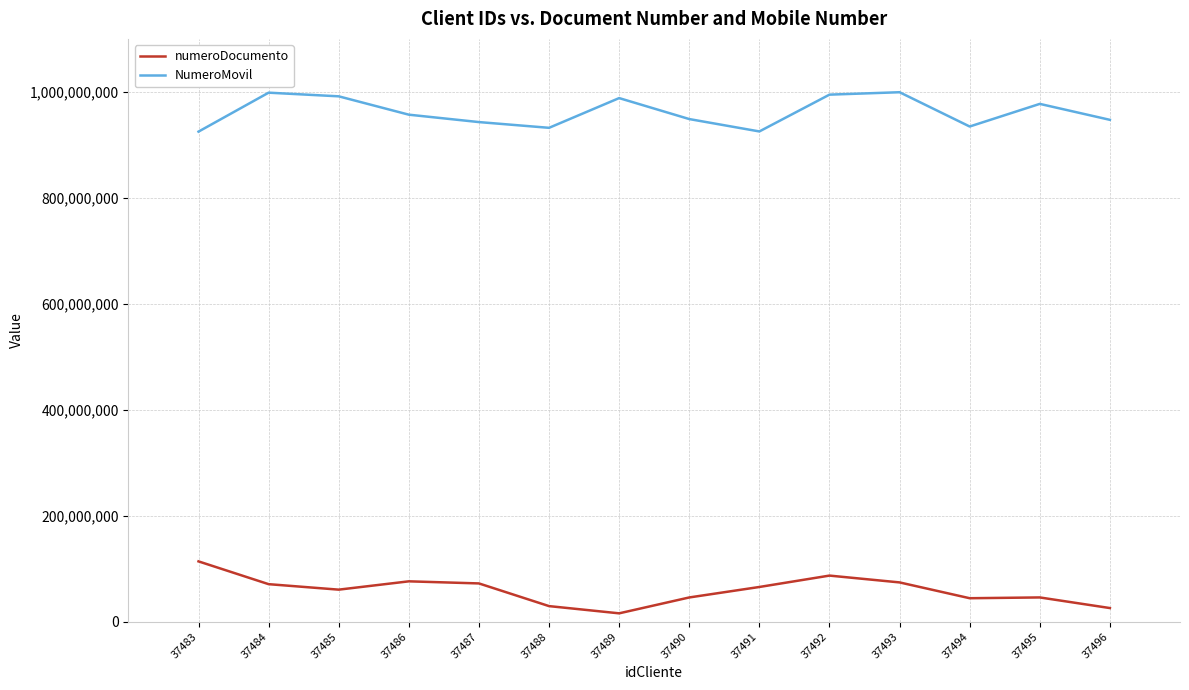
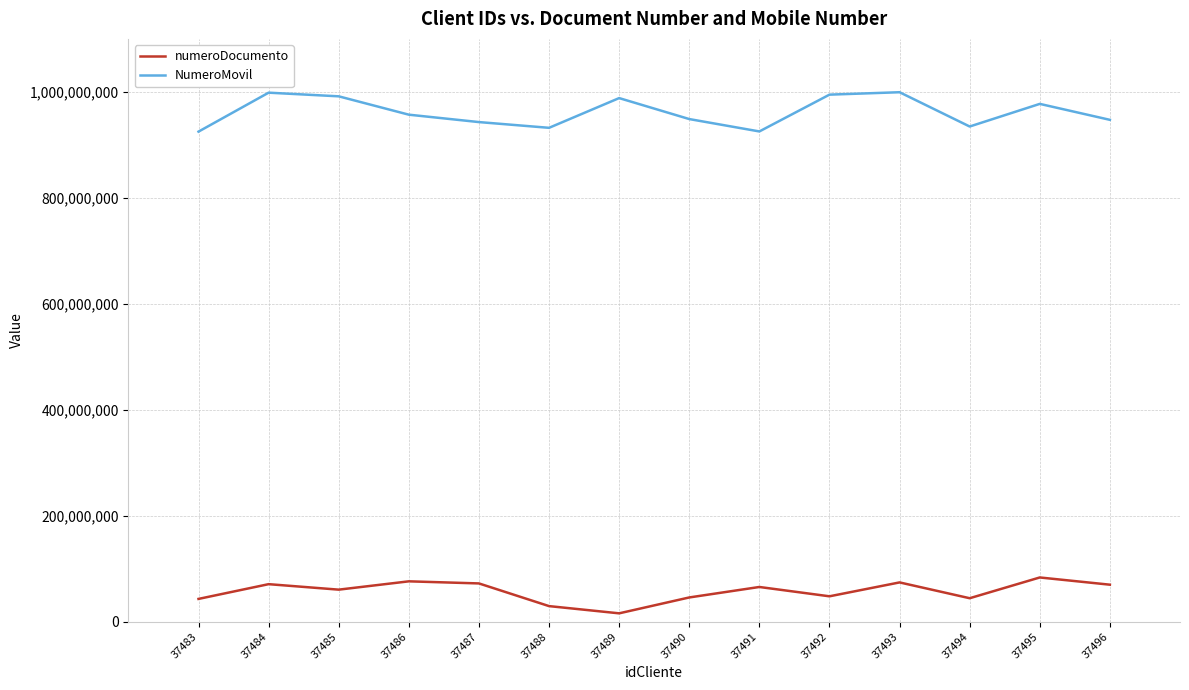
numeroDocumento, 37483: 110,000,000 -> 40,000,000
numeroDocumento, 37492: 90,000,000 -> 50,000,000
numeroDocumento, 37495: 50,000,000 -> 80,000,000
numeroDocumento, 37496: 30,000,000 -> 70,000,000
